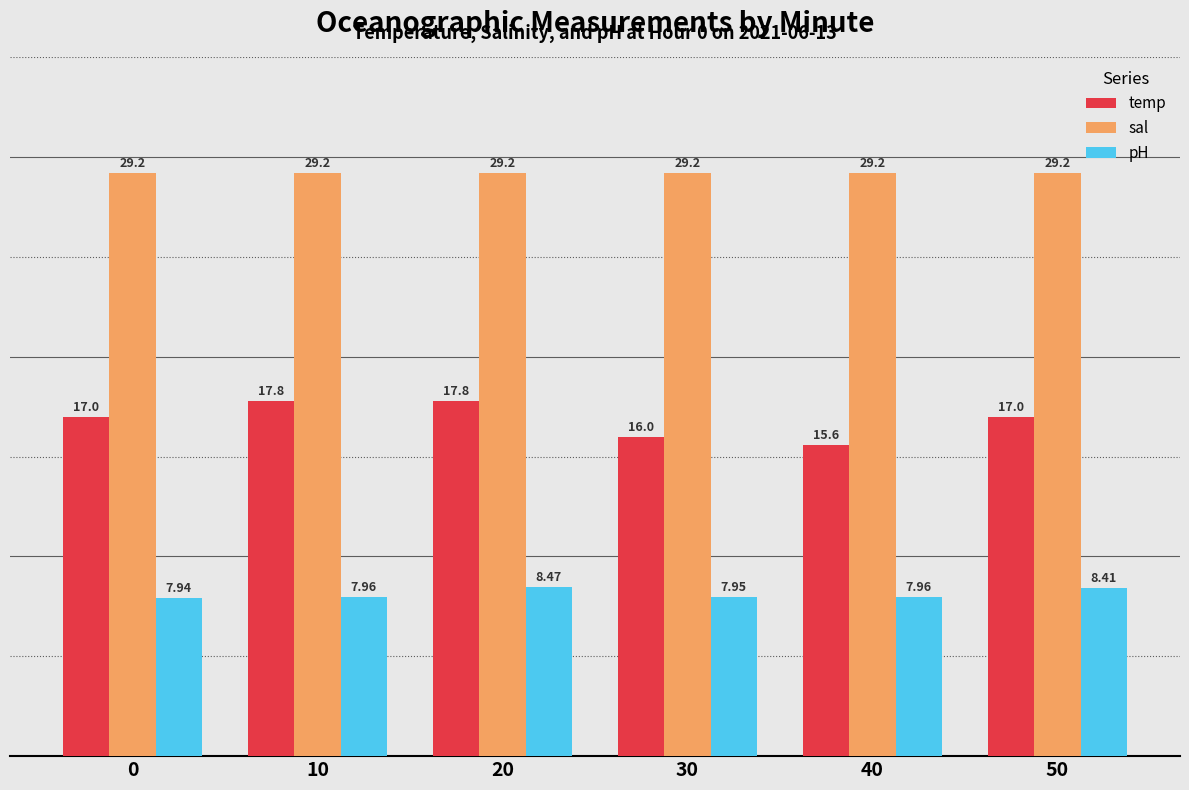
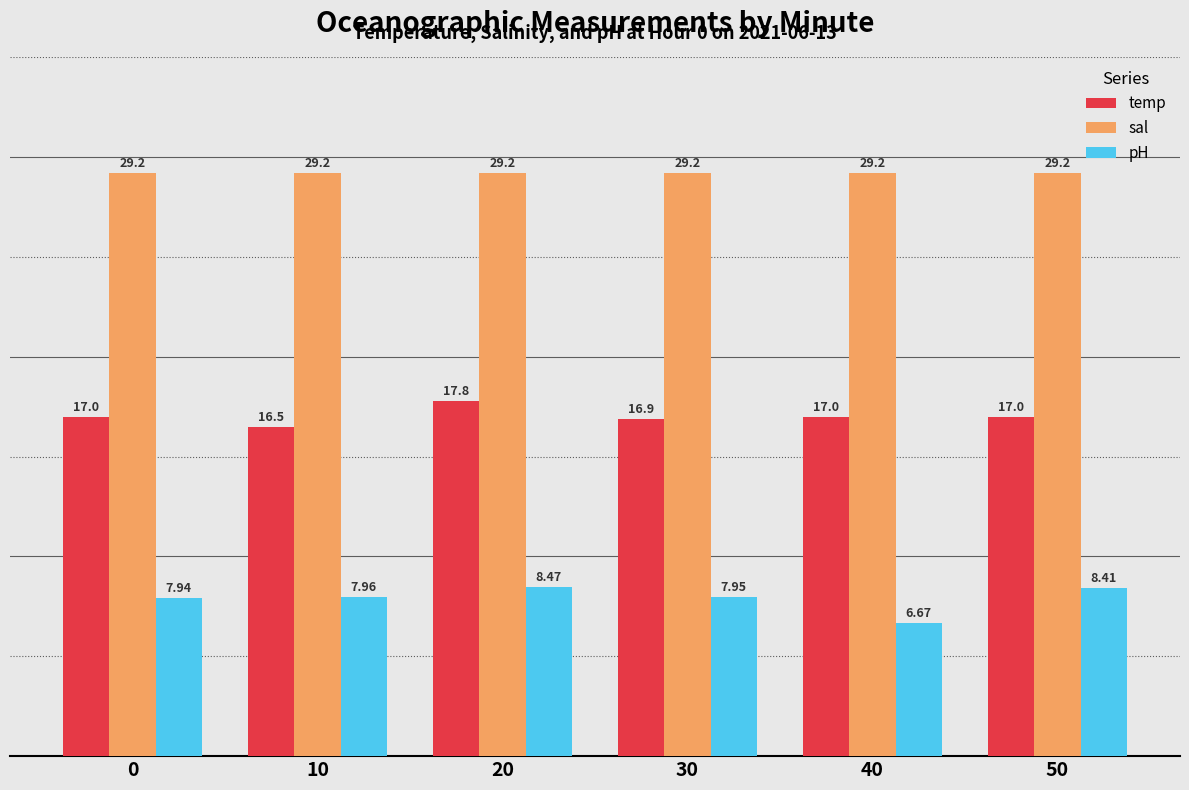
temp, 10: 17.8 -> 16.5
temp, 30: 16.0 -> 16.9
temp, 40: 15.6 -> 17.0
pH, 40: 7.96 -> 6.67
